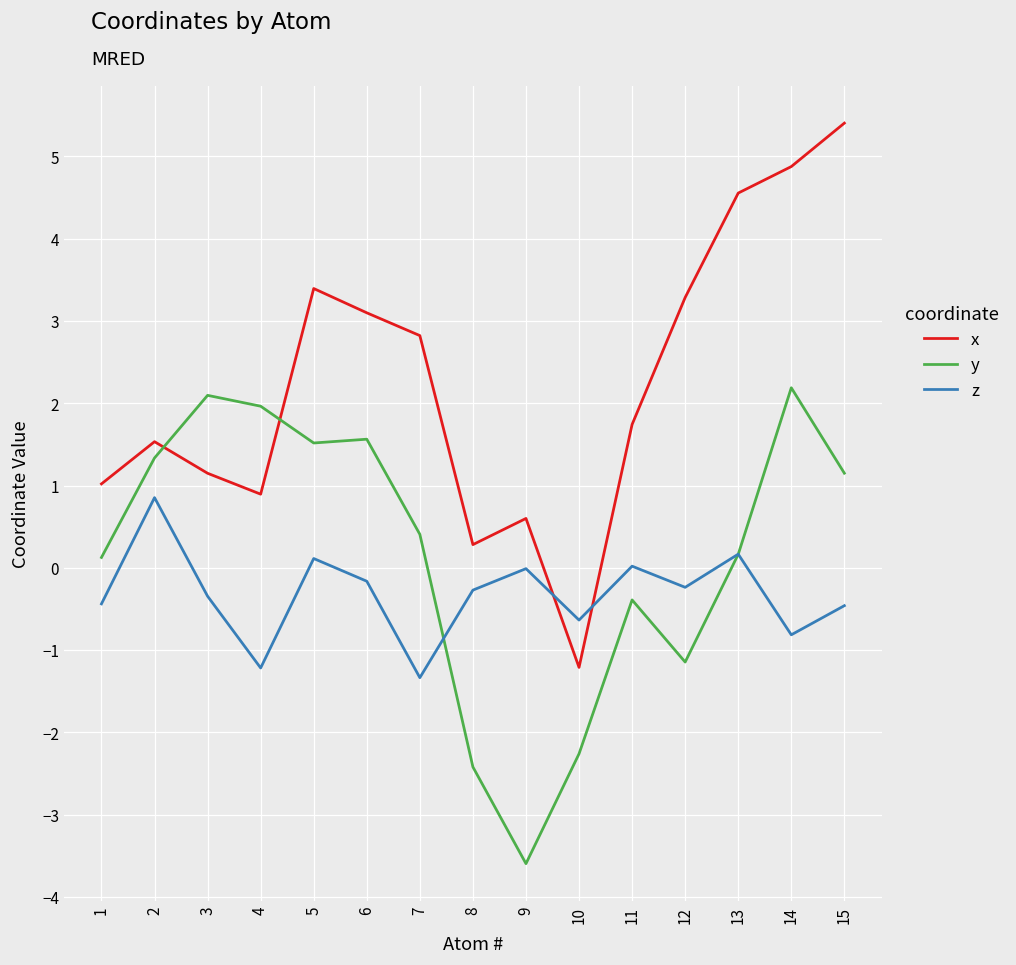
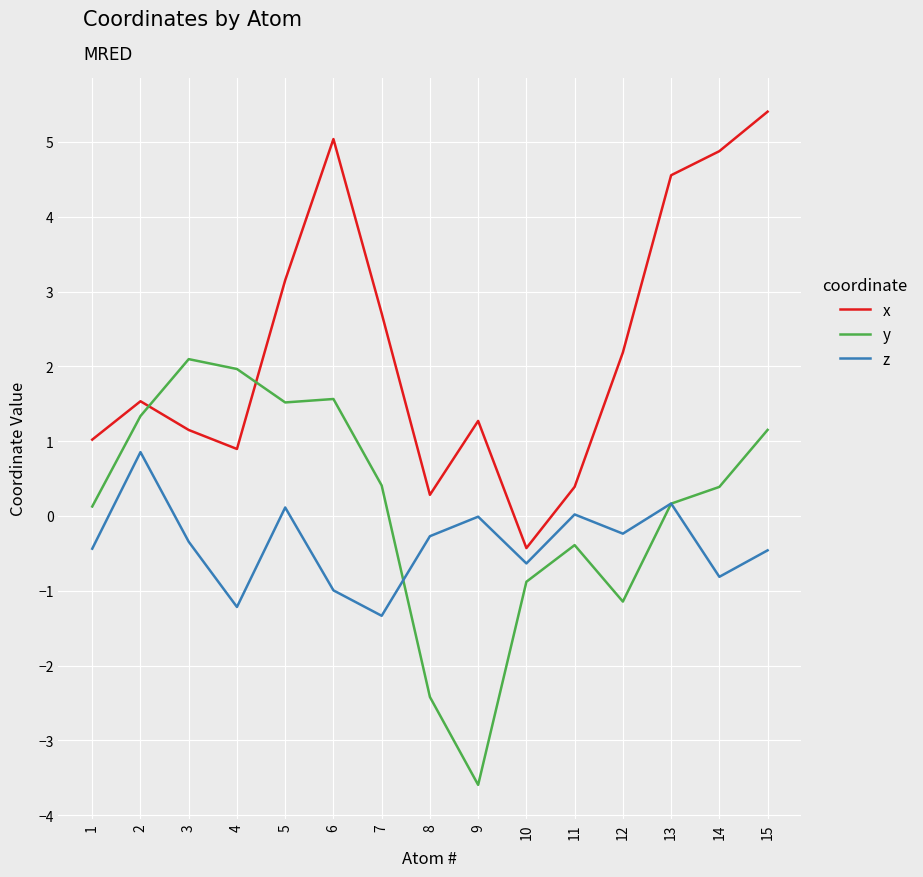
x, 5: 3.4 -> 3.2
x, 6: 3.1 -> 5.0
z, 6: -0.2 -> -1.0
x, 7: 2.8 -> 2.7
x, 9: 0.6 -> 1.3
x, 10: -1.2 -> -0.4
y, 10: -2.3 -> -0.9
x, 11: 1.7 -> 0.4
x, 12: 3.3 -> 2.2
y, 14: 2.2 -> 0.4
